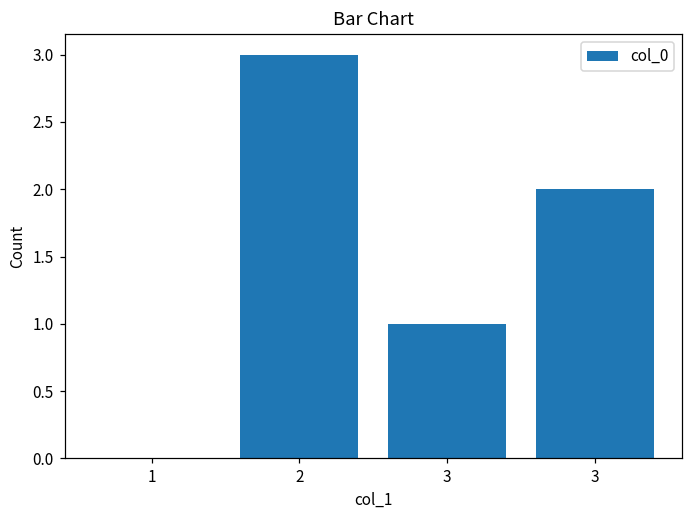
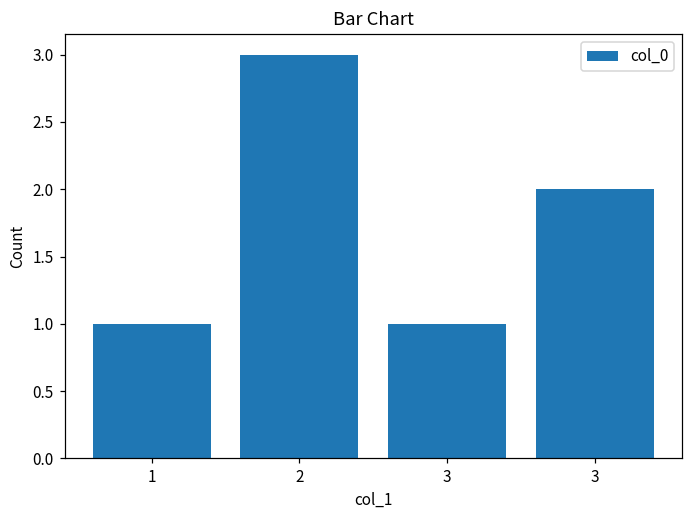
1: 0 -> 1
